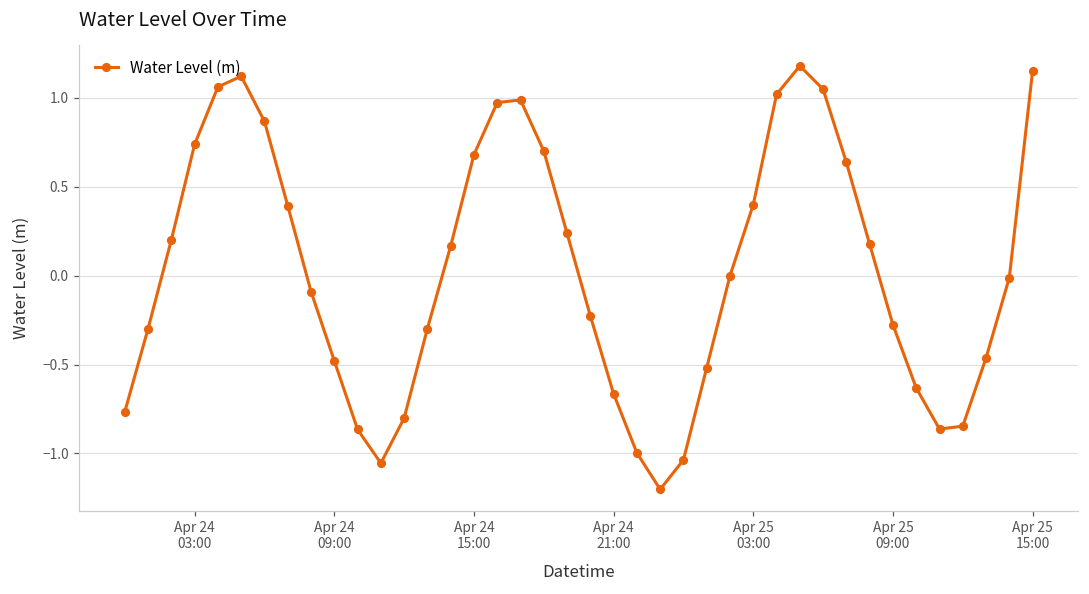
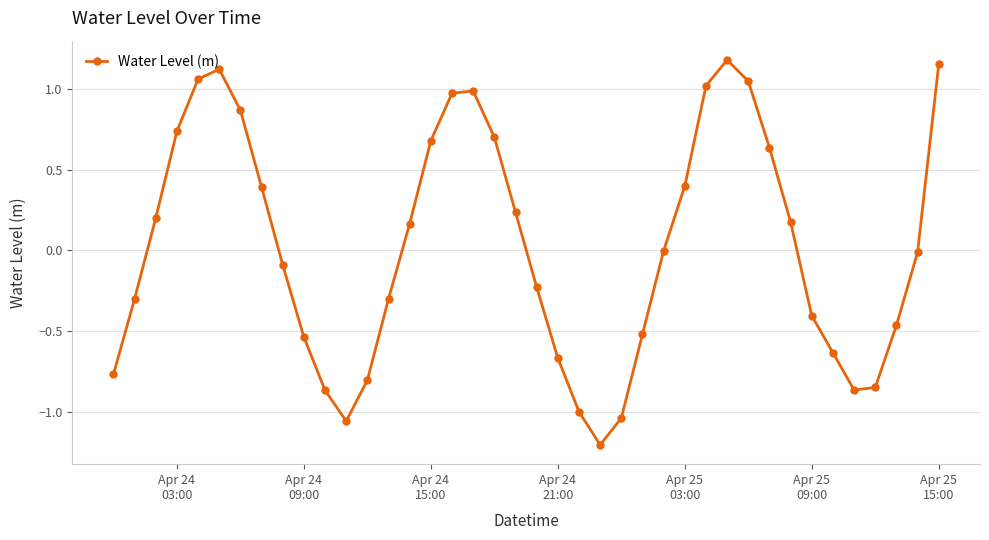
Apr 24 09:00: -0.48 -> -0.54
Apr 25 09:00: -0.28 -> -0.40
